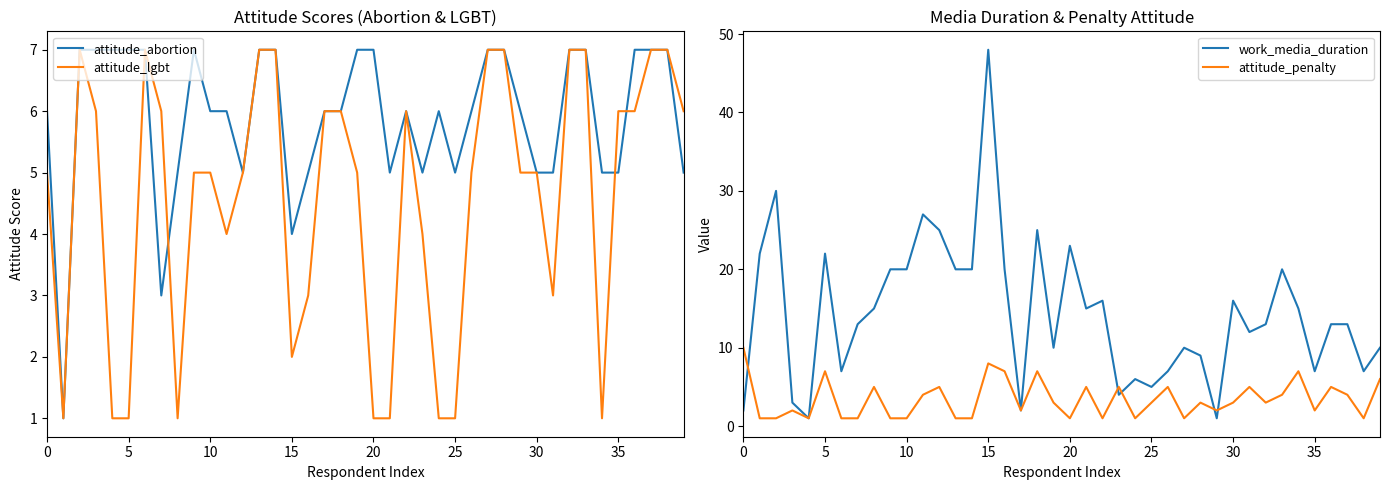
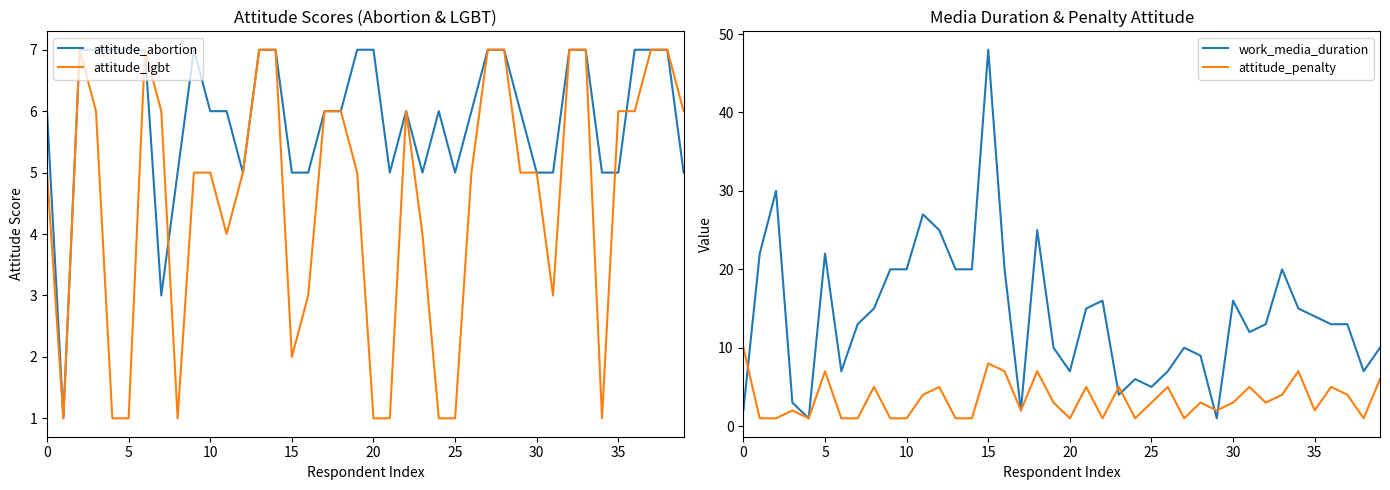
Attitude Scores (Abortion & LGBT), attitude_abortion, 15: 4 -> 5
Media Duration & Penalty Attitude, work_media_duration, 20: 23 -> 7
Media Duration & Penalty Attitude, work_media_duration, 35: 7 -> 14
